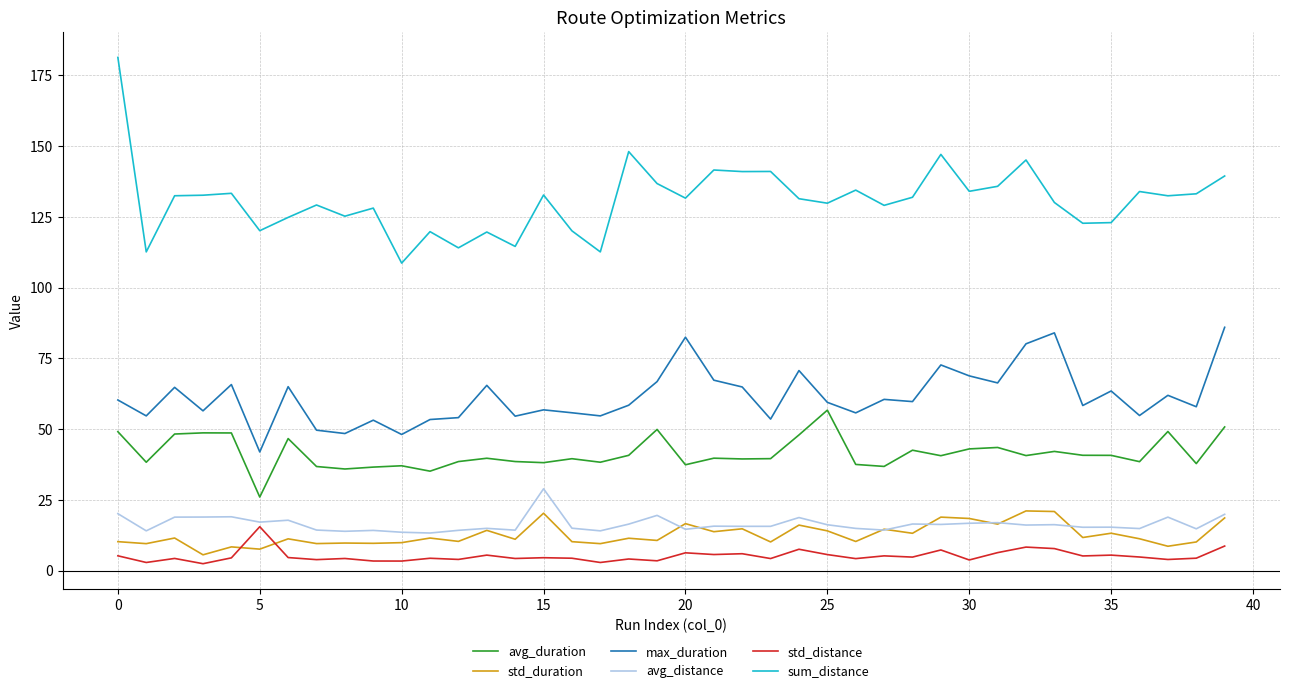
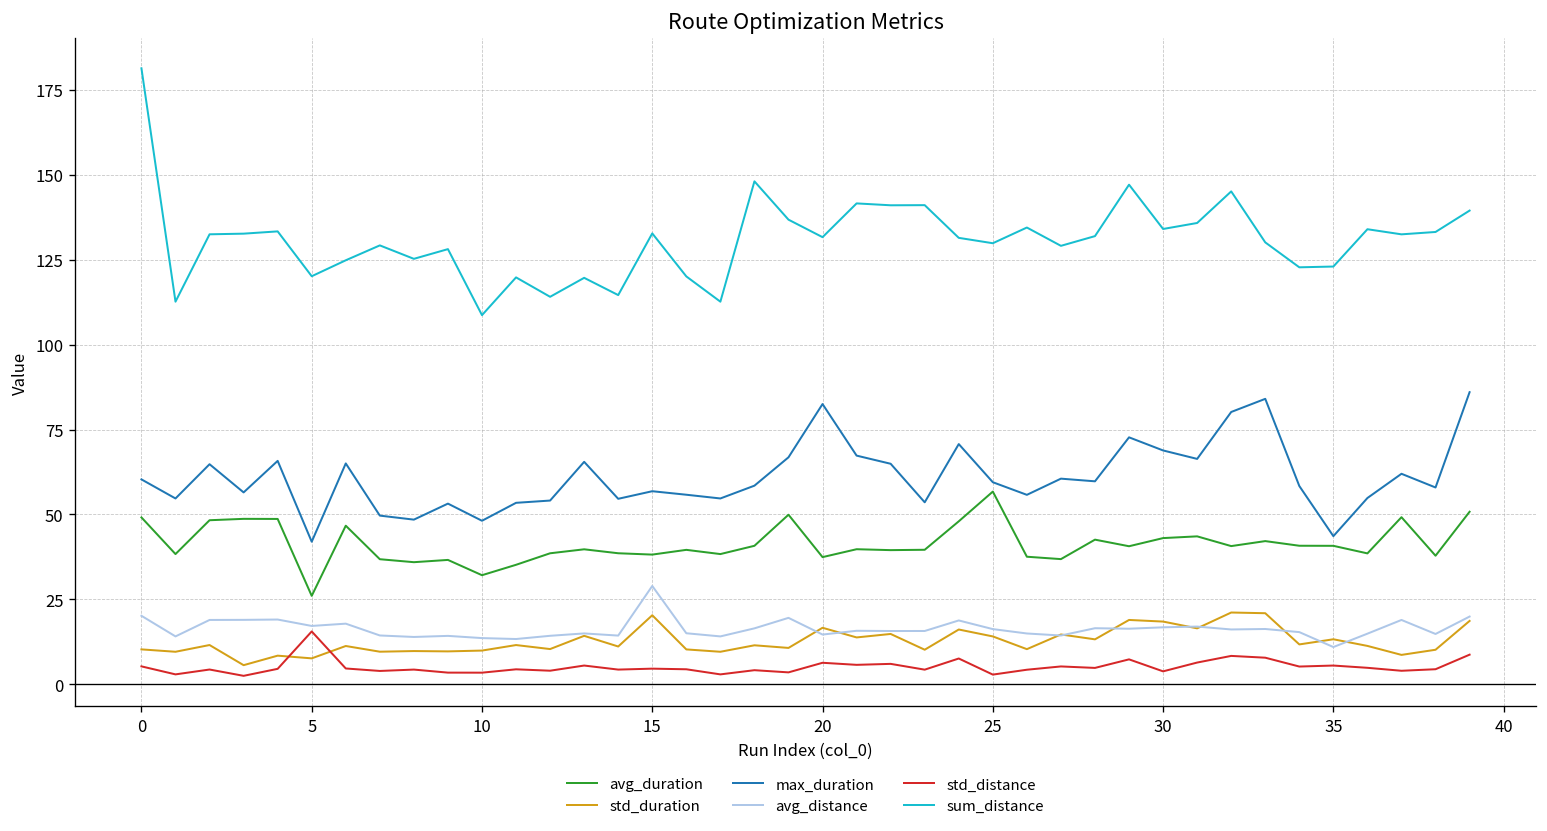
avg_duration, 10: 37 -> 32
std_distance, 25: 6 -> 3
max_duration, 35: 64 -> 44
avg_distance, 35: 15 -> 11
